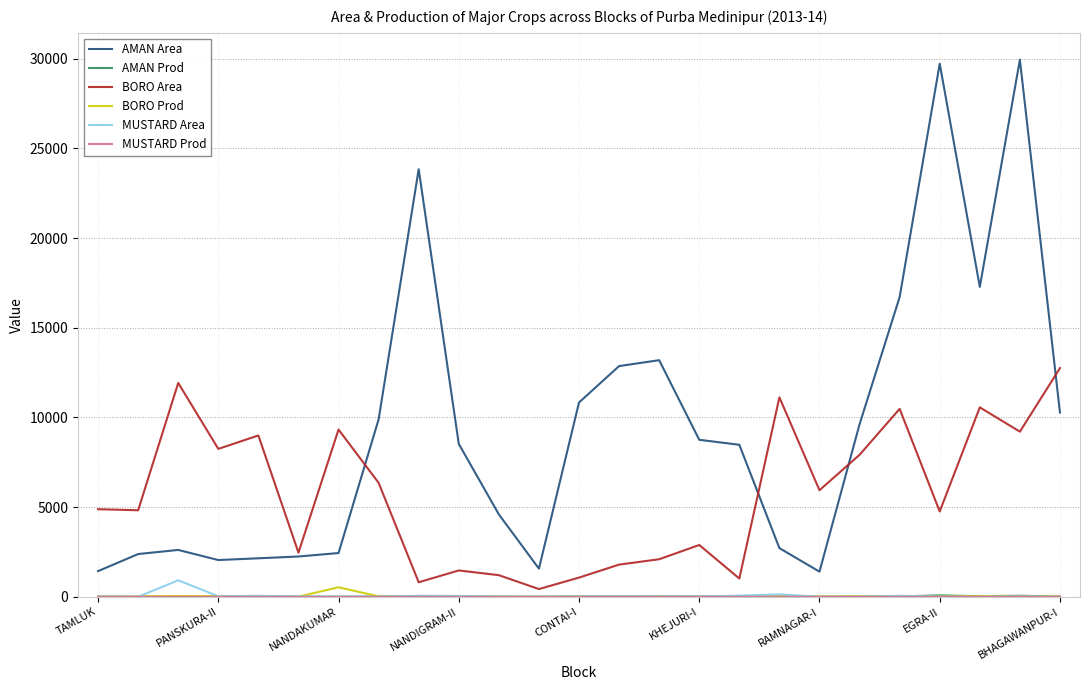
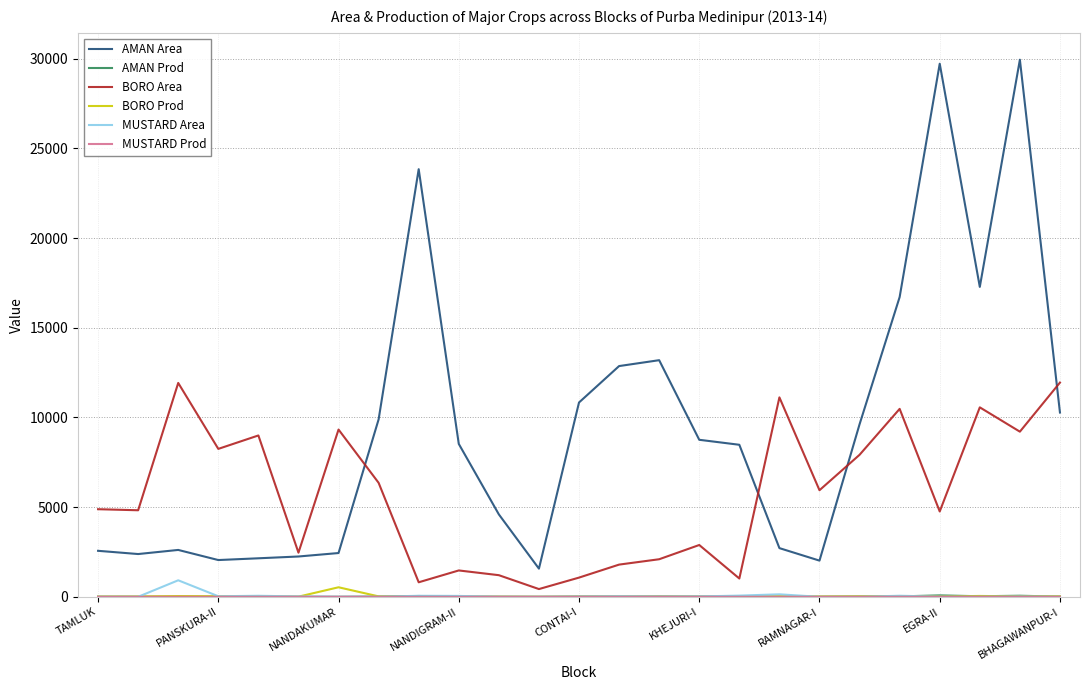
AMAN Area, TAMLUK: 1400 -> 2600
AMAN Area, RAMNAGAR-I: 1400 -> 2000
BORO Area, BHAGAWANPUR-I: 12800 -> 11900
